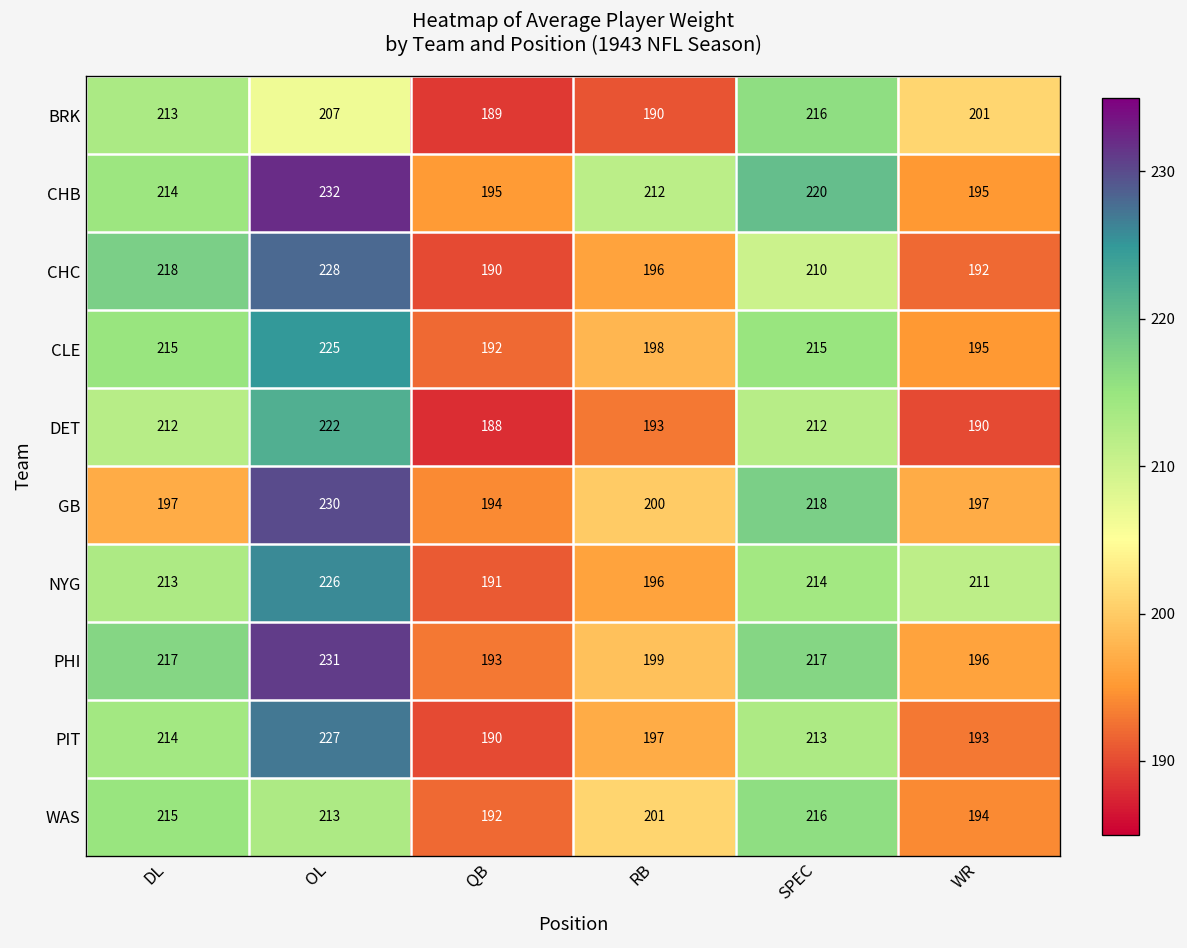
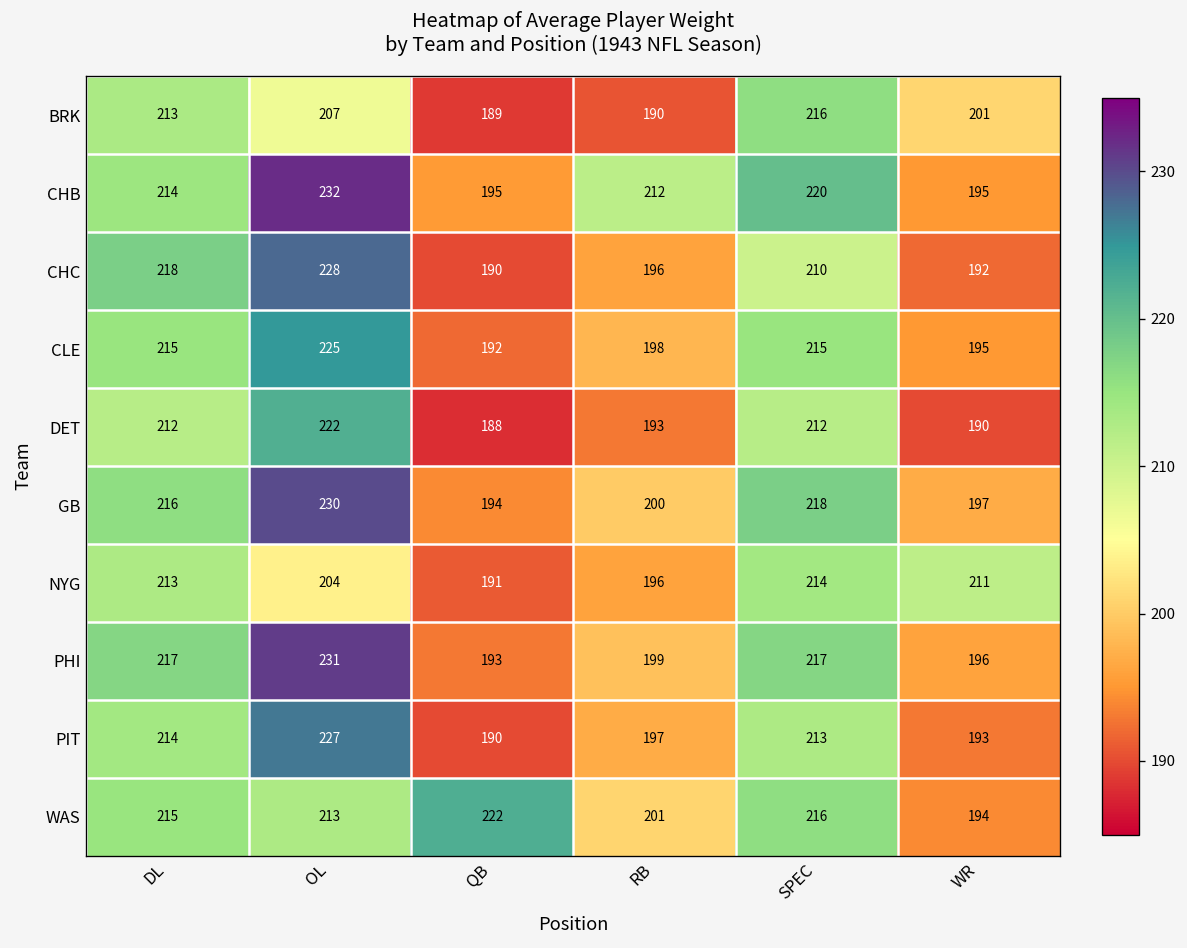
GB, DL: 197 -> 216
NYG, OL: 226 -> 204
WAS, QB: 192 -> 222
